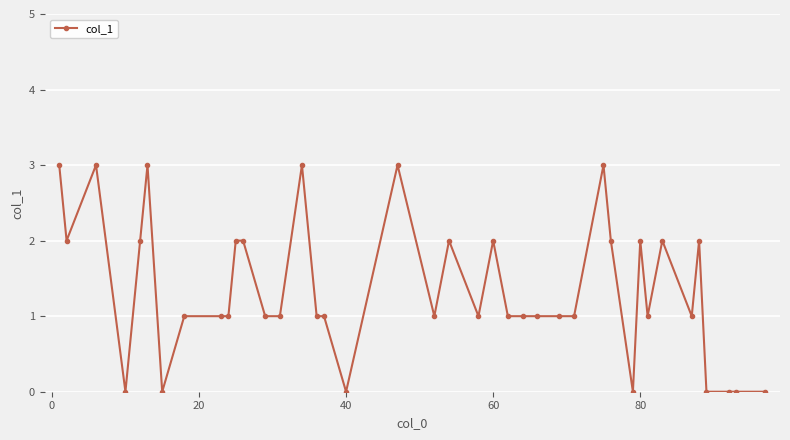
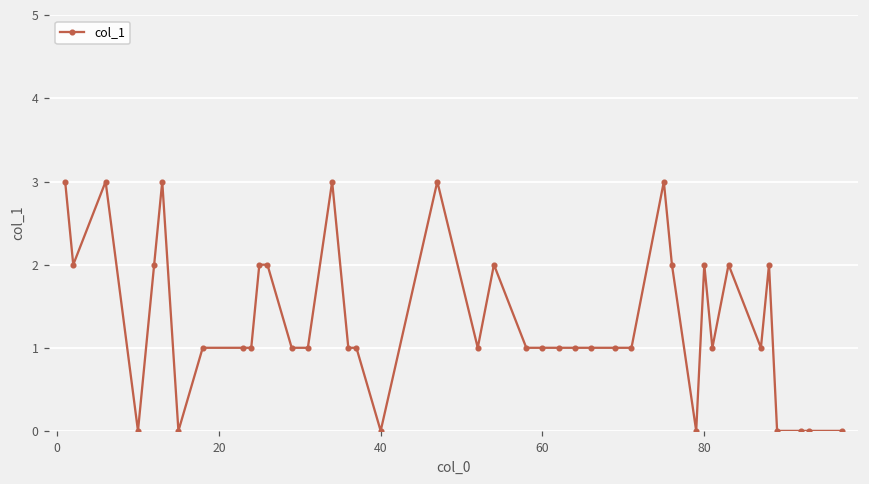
60: 2 -> 1
